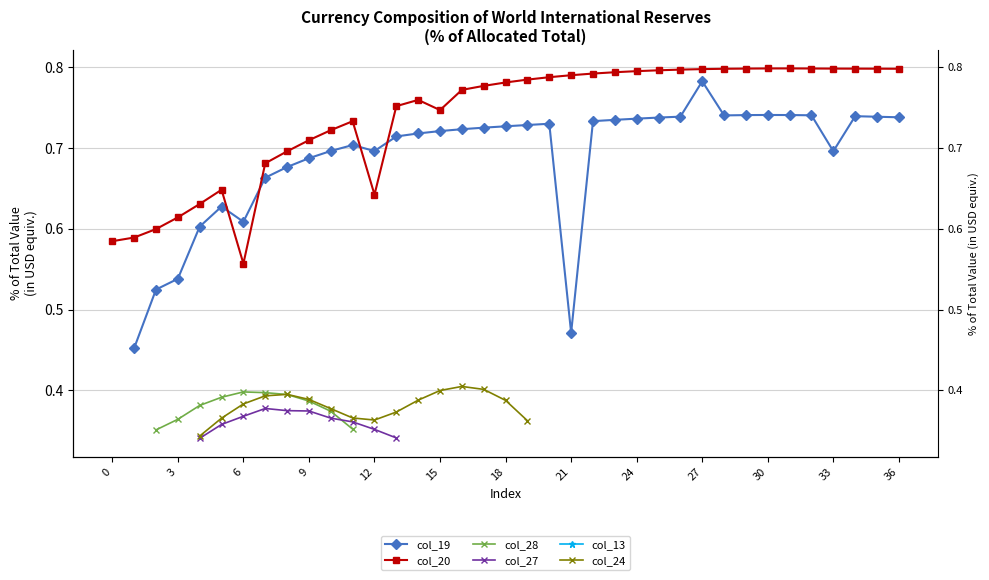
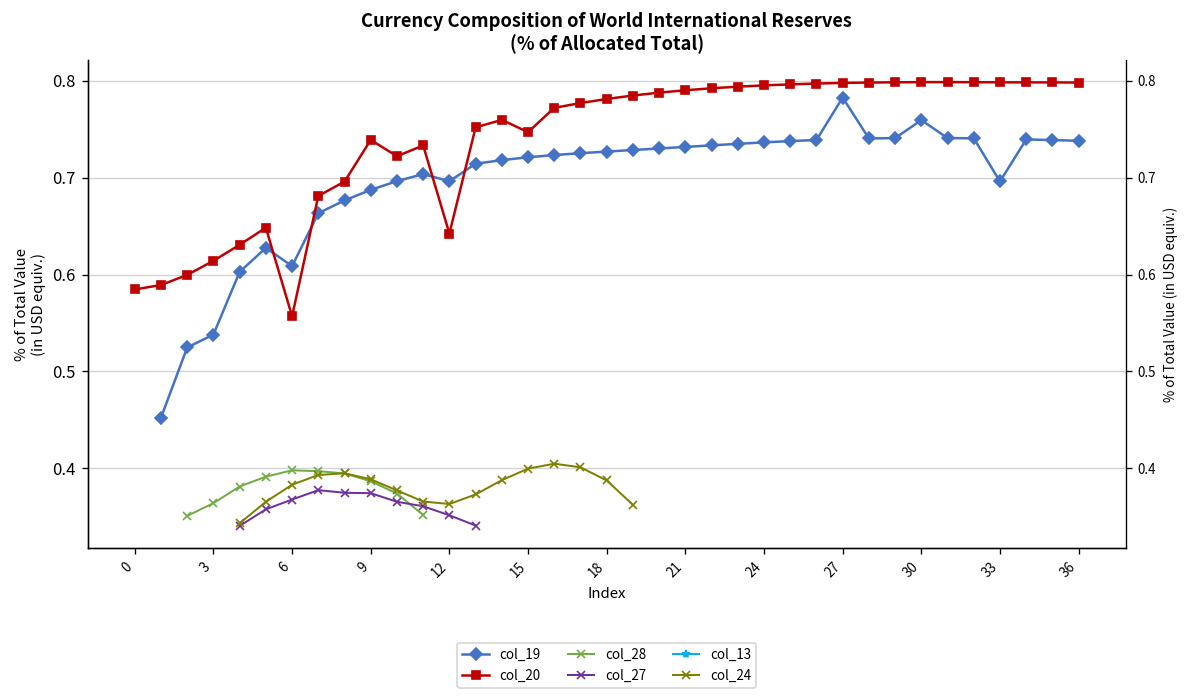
col_20, 9: 0.71 -> 0.74
col_19, 21: 0.47 -> 0.73
col_19, 30: 0.74 -> 0.76
